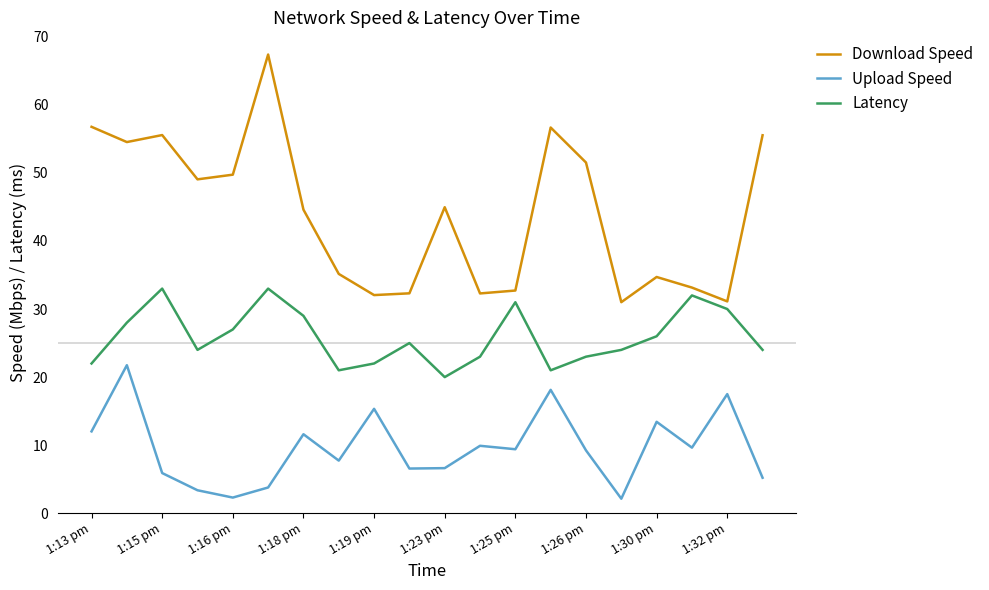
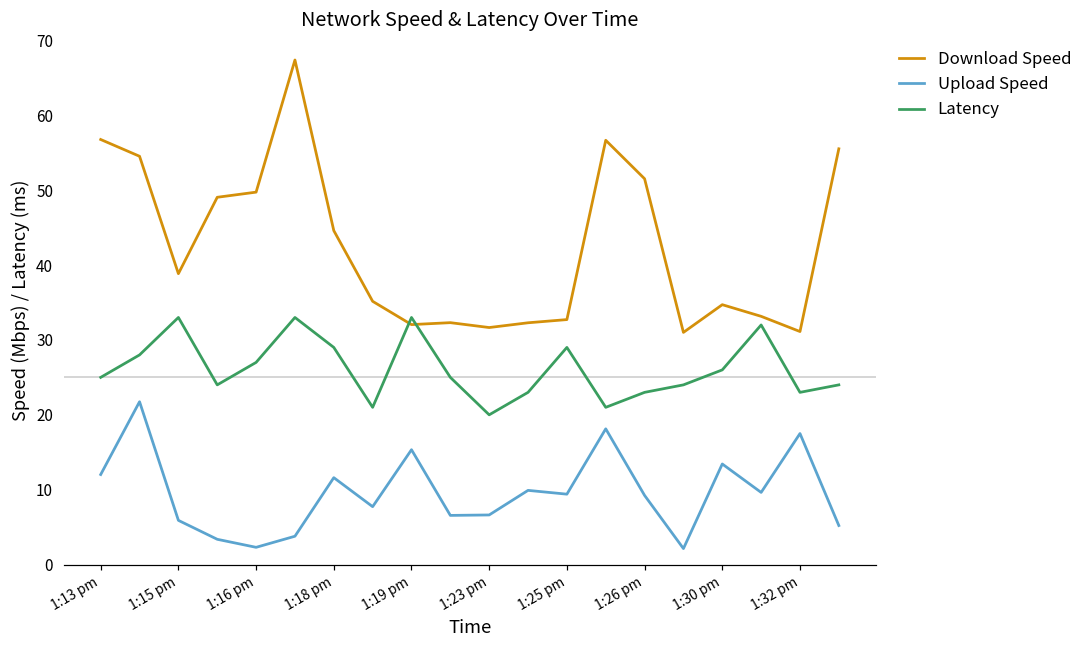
Latency, 1:13 pm: 22 -> 25
Download Speed, 1:15 pm: 56 -> 39
Latency, 1:19 pm: 22 -> 33
Download Speed, 1:23 pm: 45 -> 32
Latency, 1:25 pm: 31 -> 29
Latency, 1:32 pm: 30 -> 23
